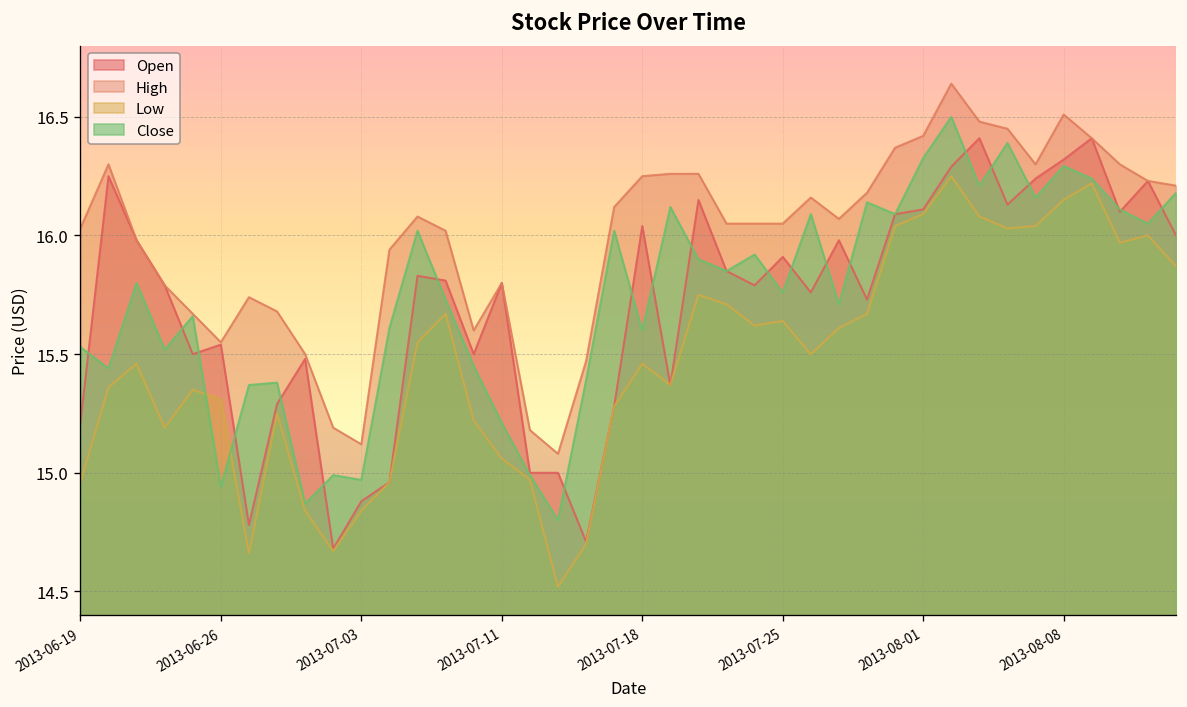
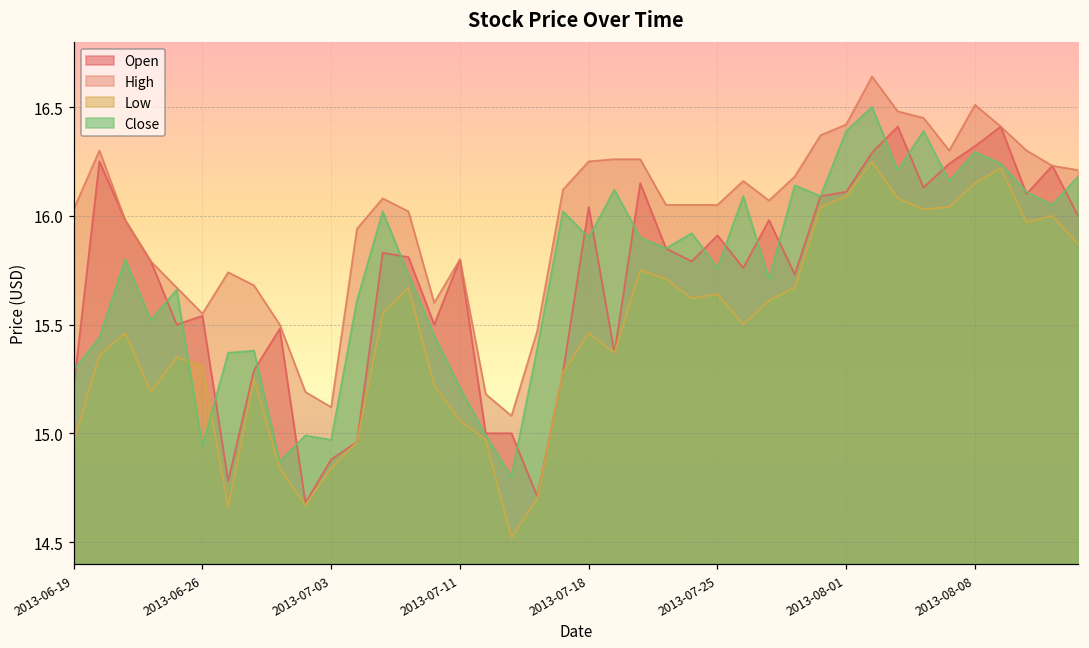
Close, 2013-06-19: 15.53 -> 15.29
Close, 2013-07-18: 15.6 -> 15.9
Close, 2013-08-01: 16.33 -> 16.39
